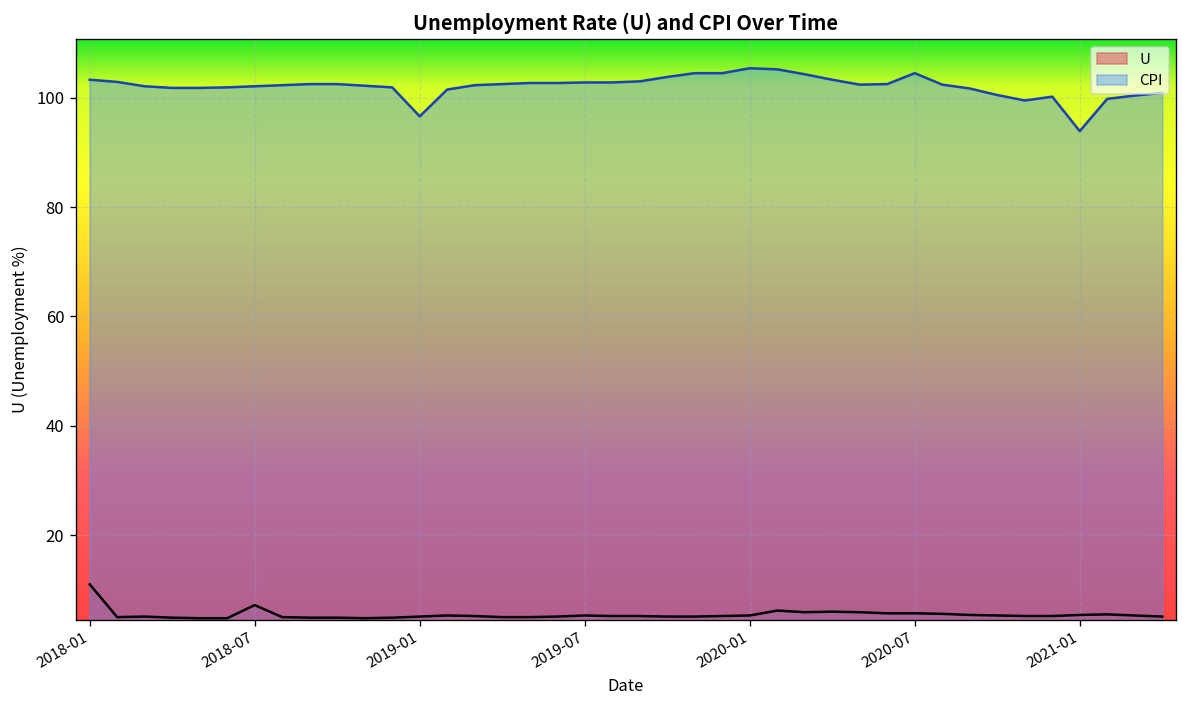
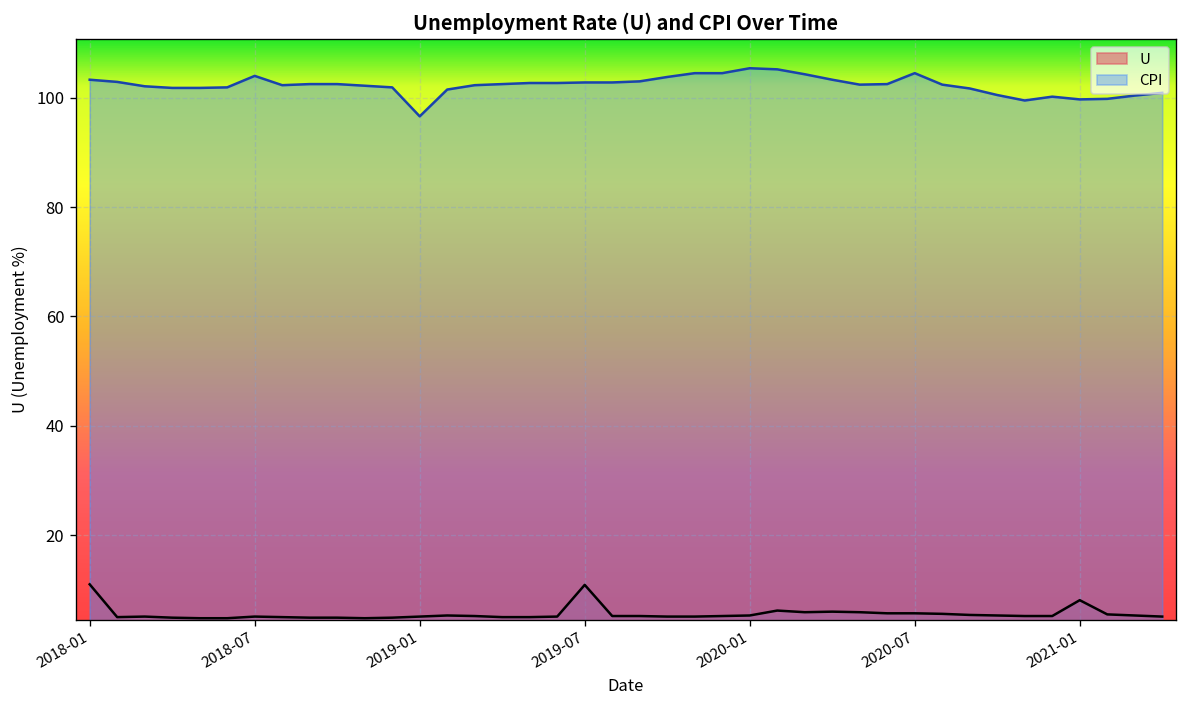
U, 2018-07: 7 -> 5
CPI, 2018-07: 102 -> 104
U, 2019-07: 5 -> 11
U, 2021-01: 5 -> 8
CPI, 2021-01: 94 -> 100
